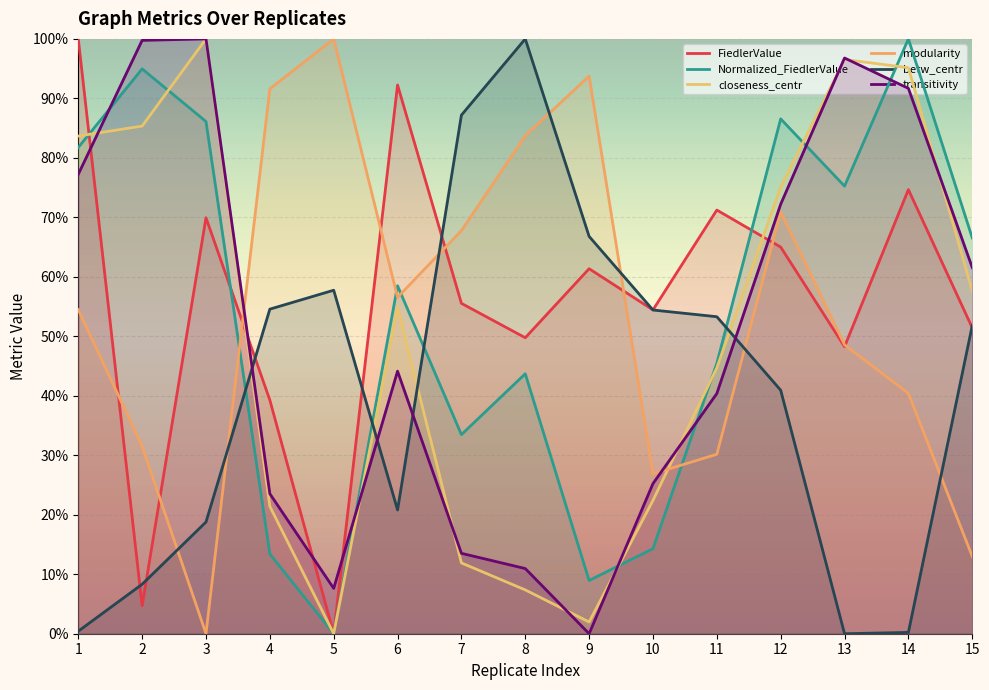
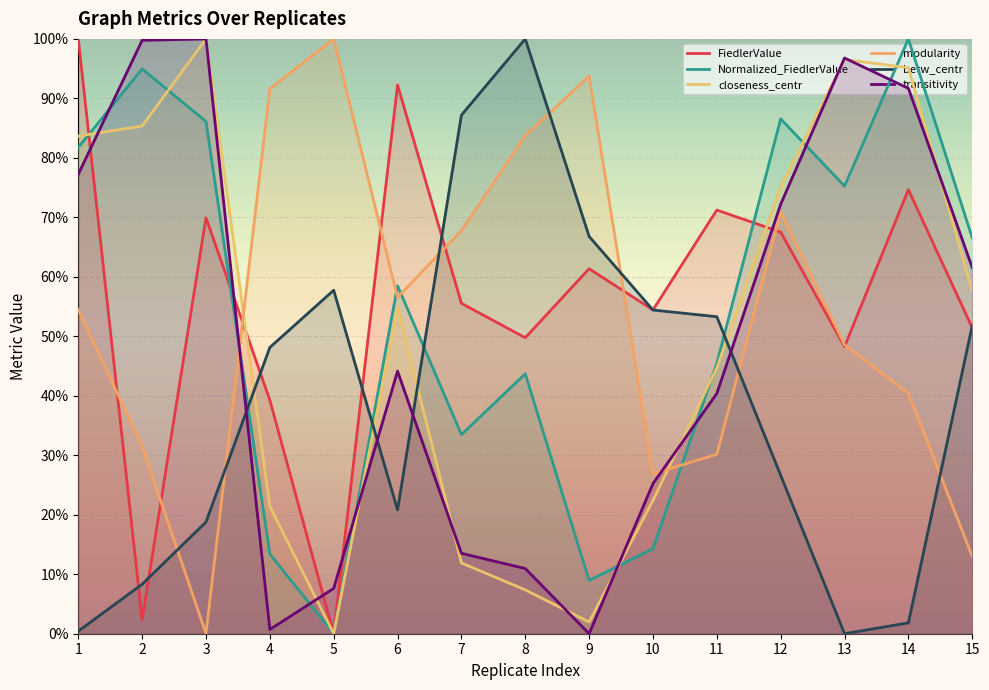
FiedlerValue, 2: 5% -> 2%
betw_centr, 4: 55% -> 48%
transitivity, 4: 24% -> 1%
FiedlerValue, 12: 65% -> 68%
betw_centr, 12: 41% -> 27%
betw_centr, 14: 0% -> 2%
